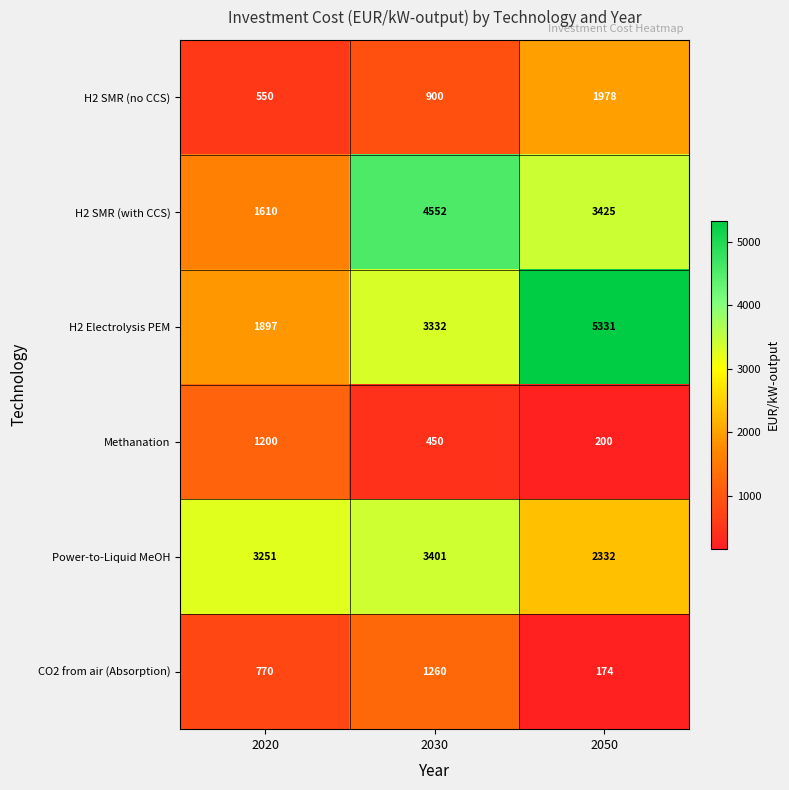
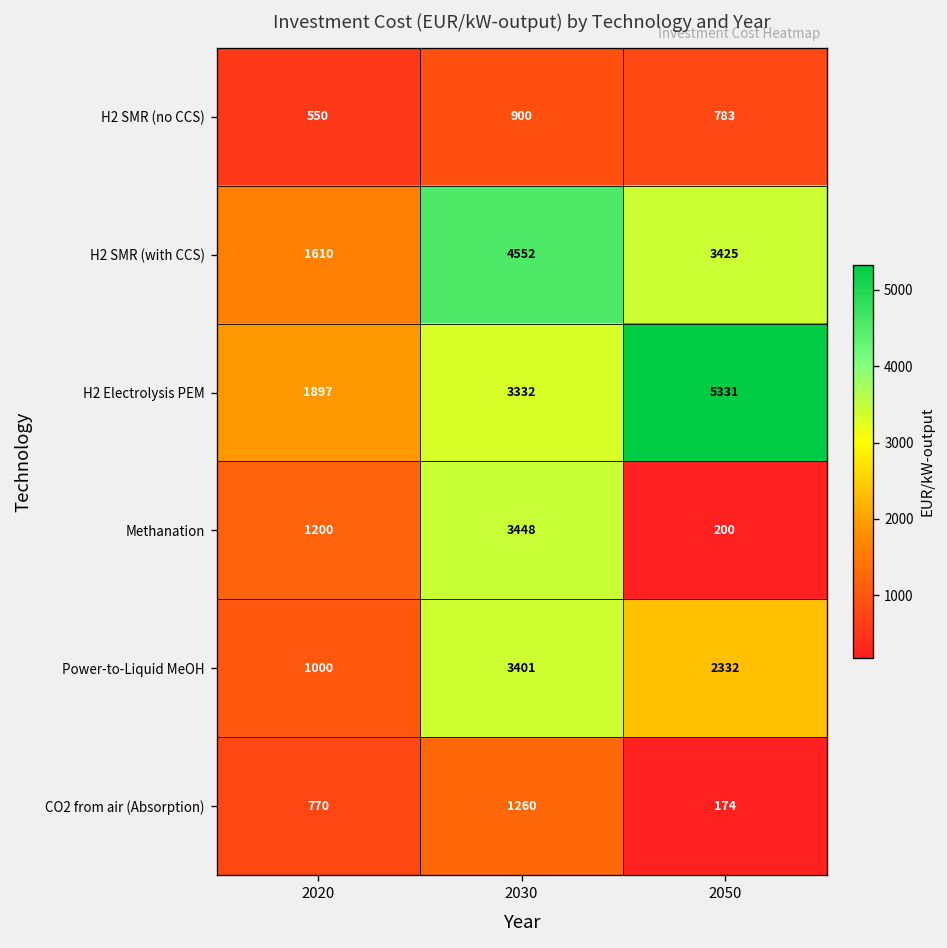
H2 SMR (no CCS), 2050: 1978 -> 783
Methanation, 2030: 450 -> 3448
Power-to-Liquid MeOH, 2020: 3251 -> 1000
